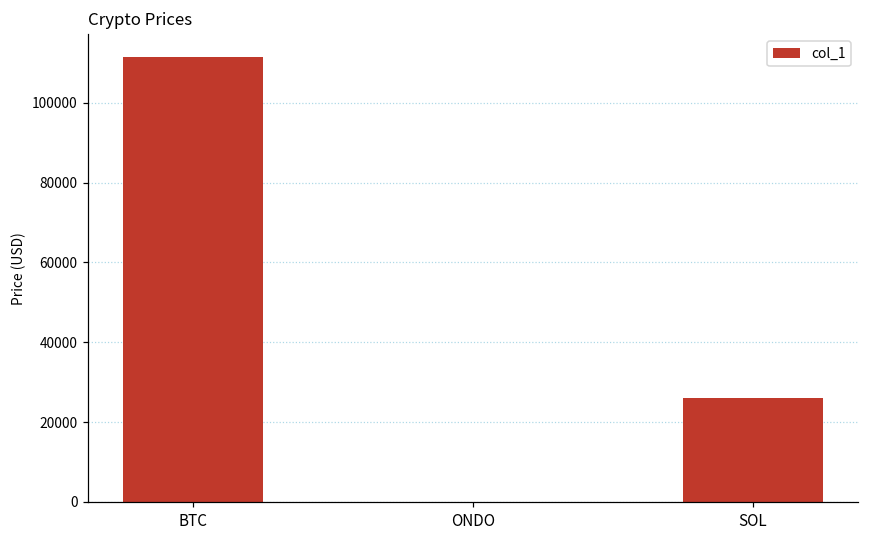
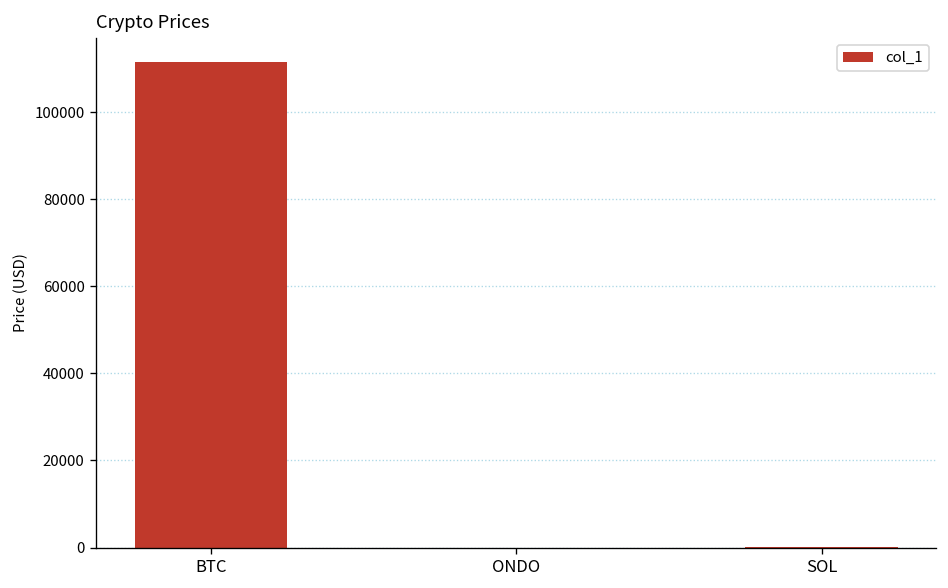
SOL: 26000 -> 0
